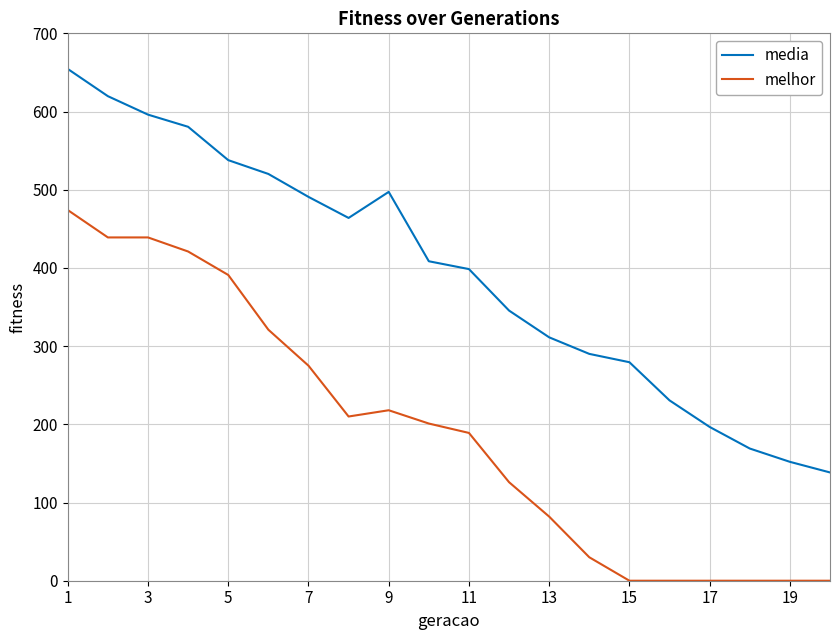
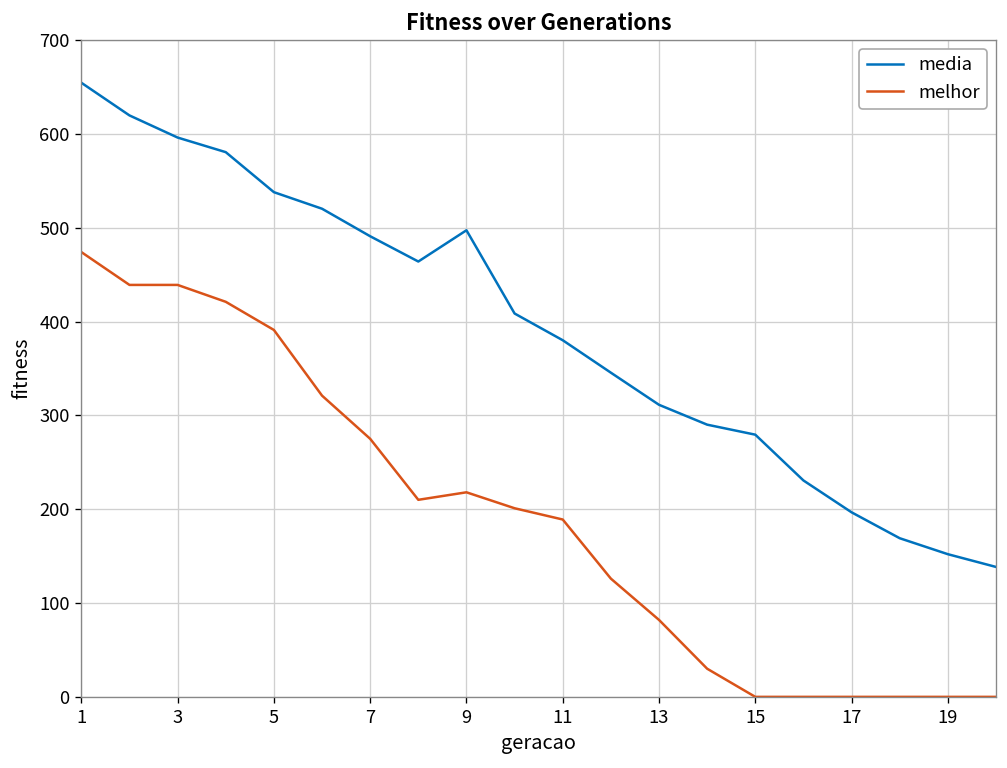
media, 11: 400 -> 380
